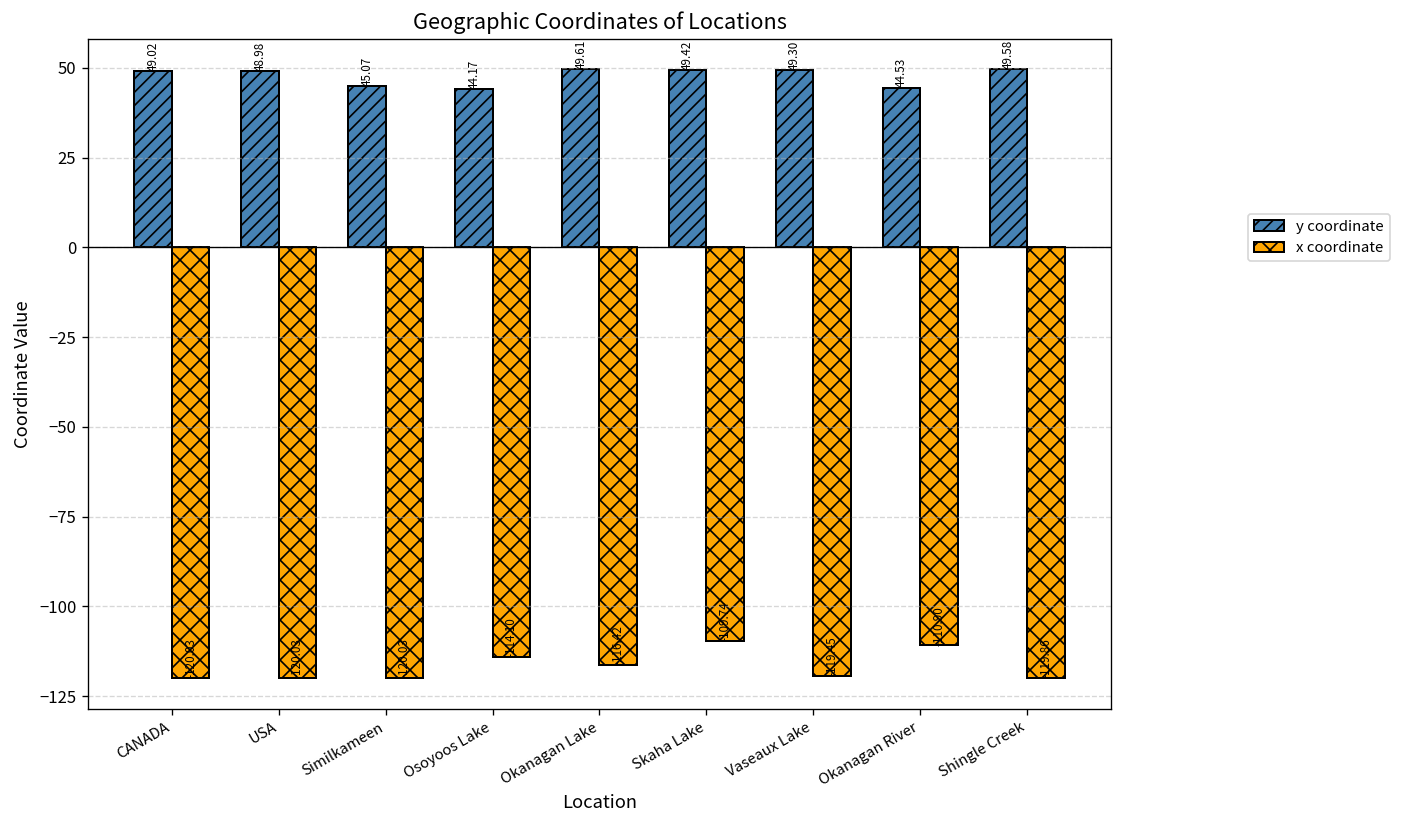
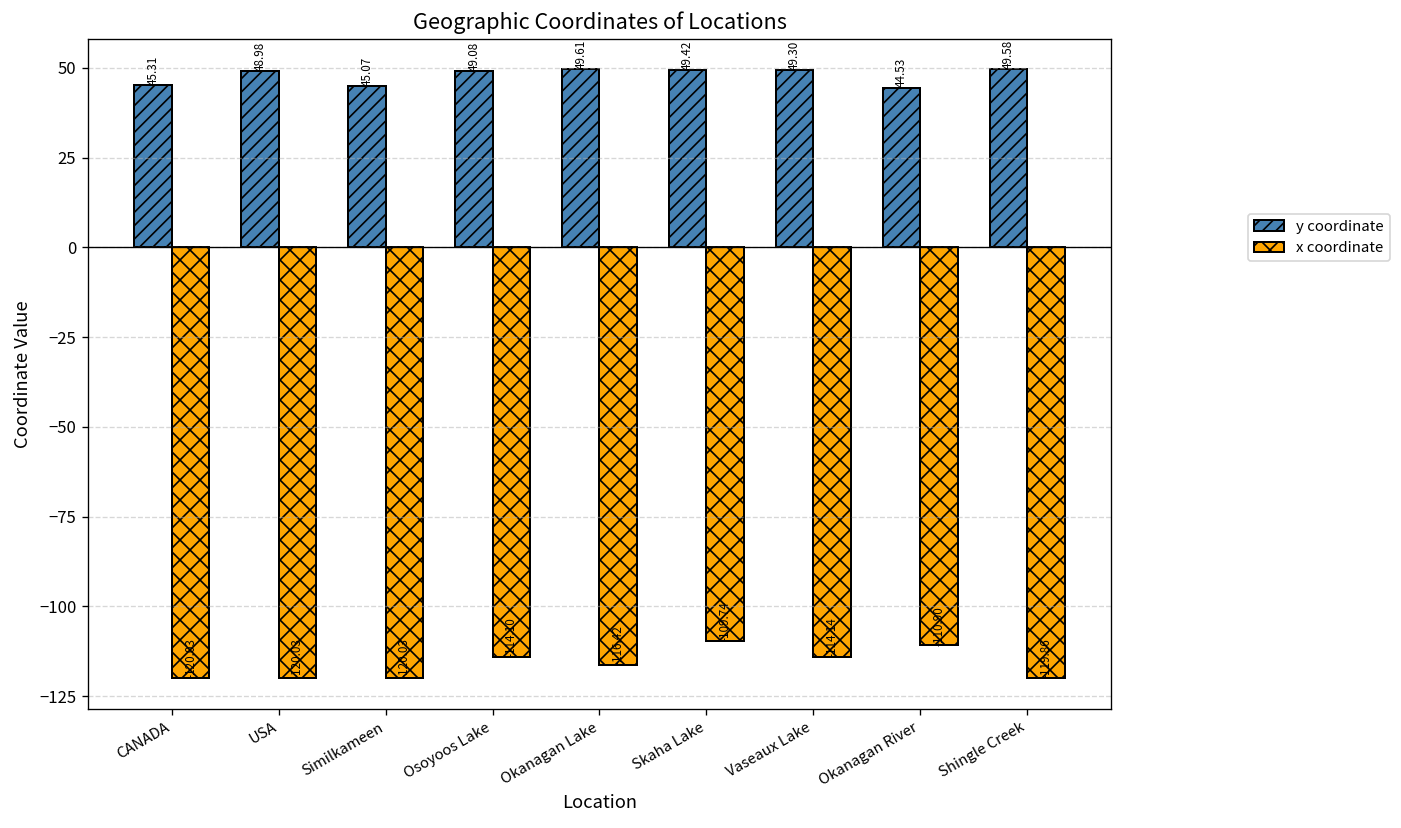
y coordinate, CANADA: 49.02 -> 45.31
y coordinate, Osoyoos Lake: 44.17 -> 49.08
x coordinate, Vaseaux Lake: -119.45 -> -114.14
